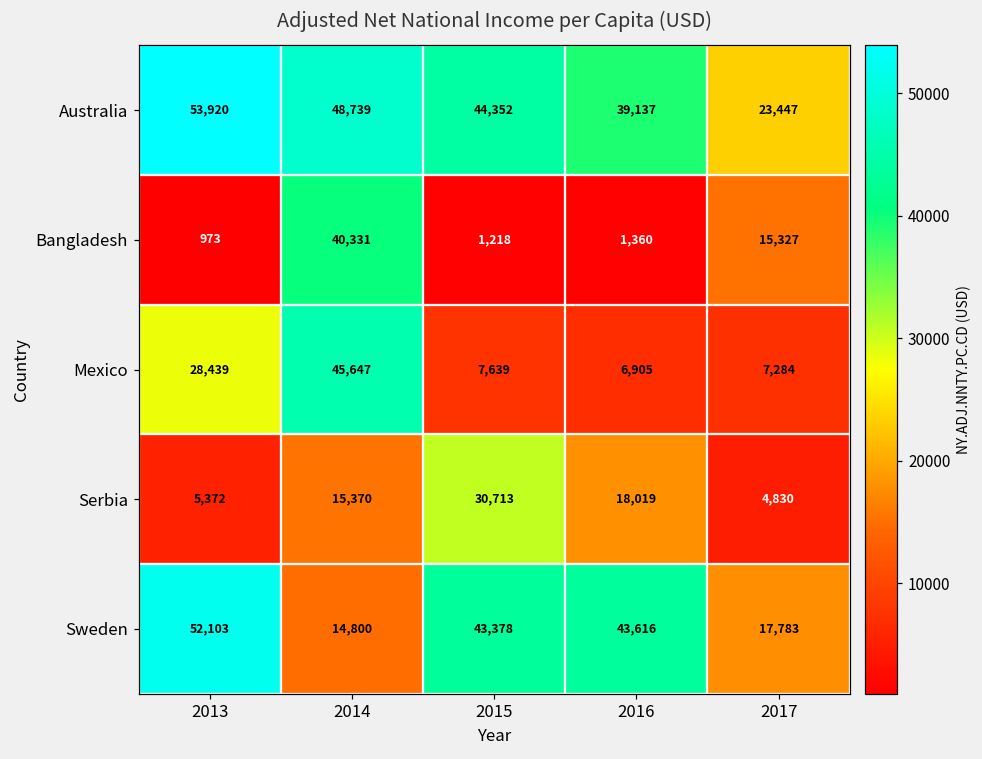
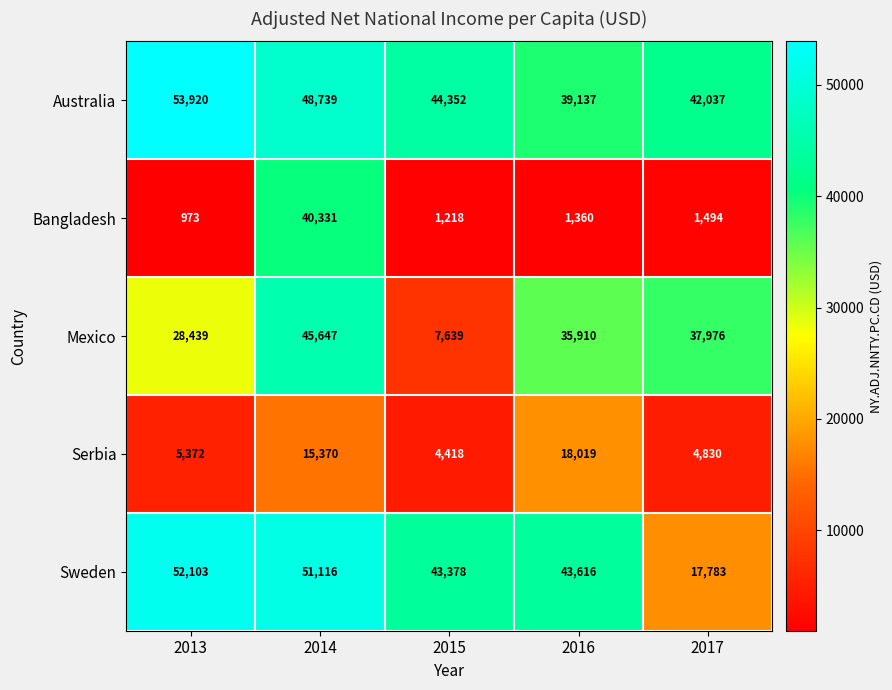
Australia, 2017: 23,447 -> 42,037
Bangladesh, 2017: 15,327 -> 1,494
Mexico, 2016: 6,905 -> 35,910
Mexico, 2017: 7,284 -> 37,976
Serbia, 2015: 30,713 -> 4,418
Sweden, 2014: 14,800 -> 51,116
